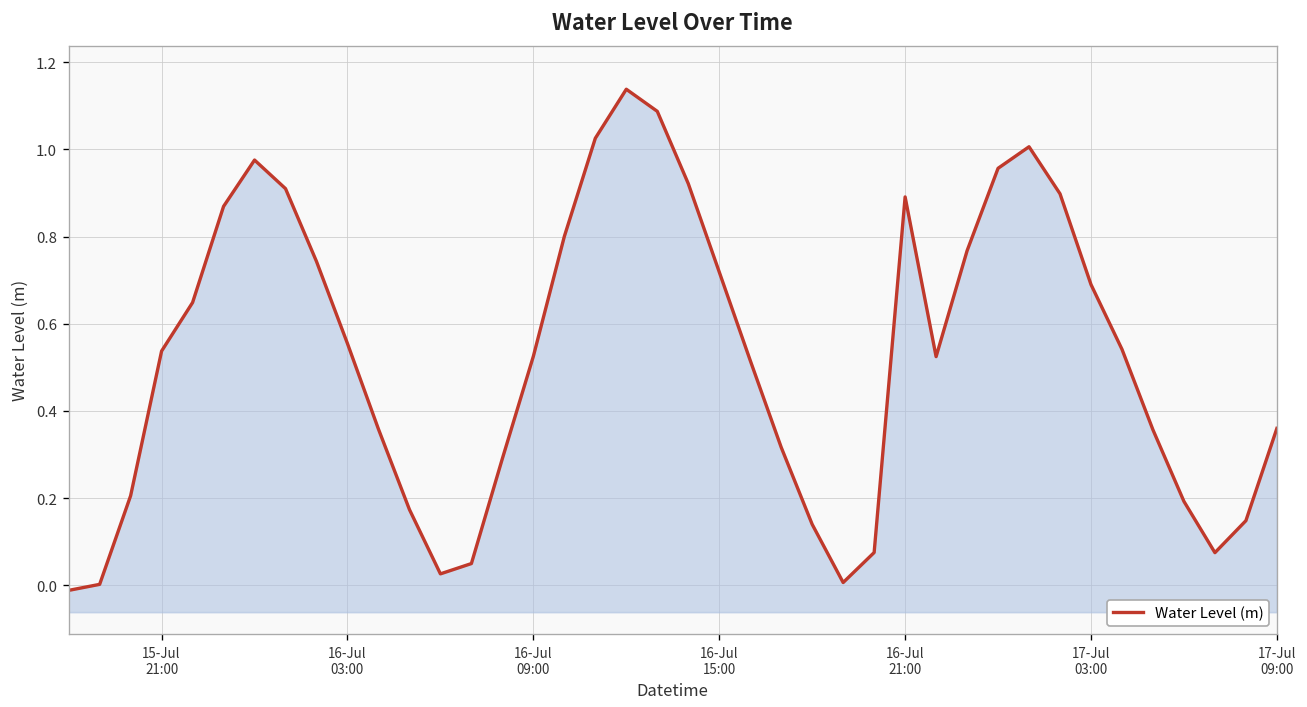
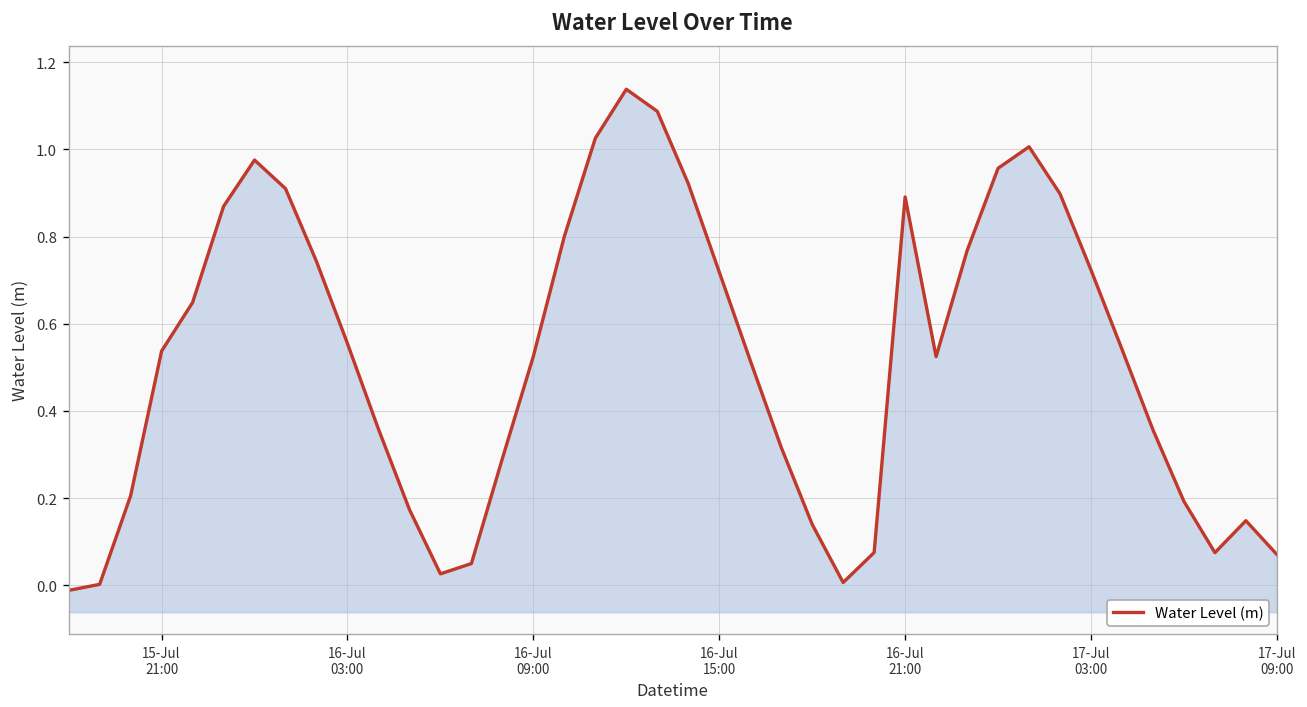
17-Jul 03:00: 0.69 -> 0.72
17-Jul 09:00: 0.36 -> 0.07
